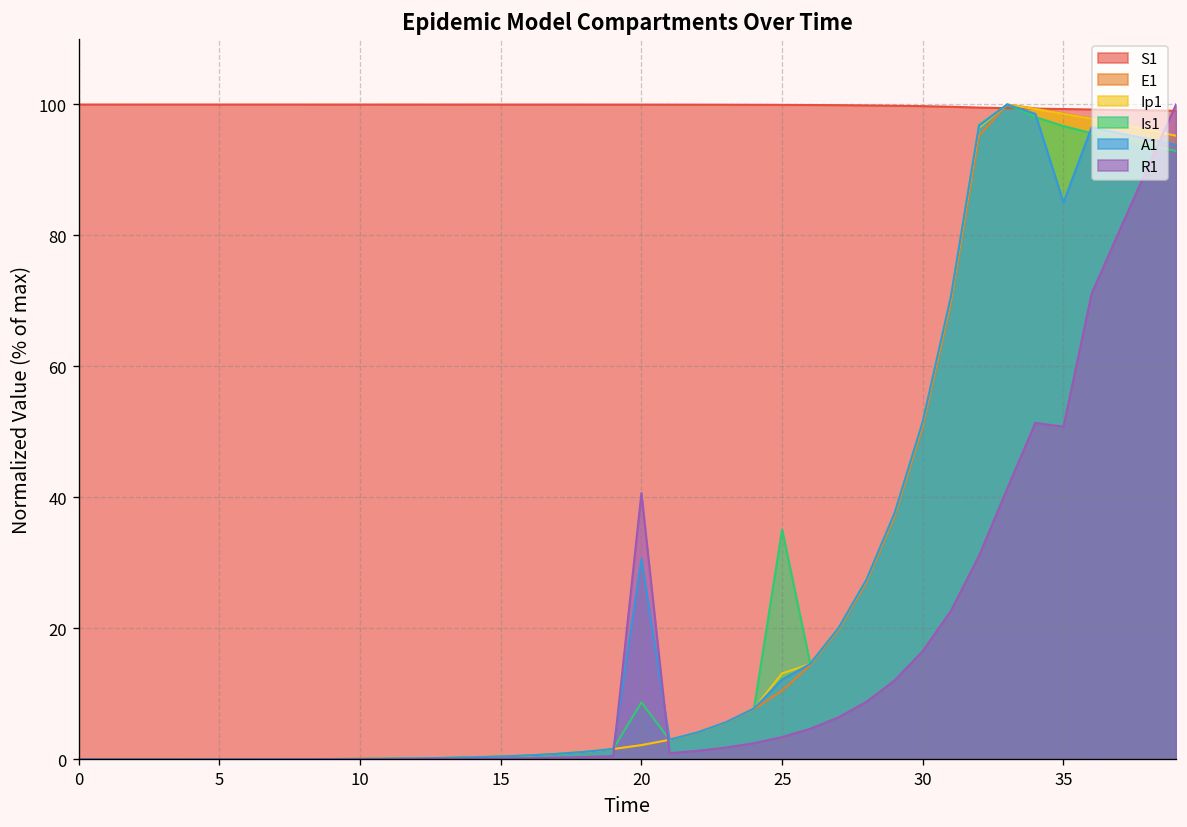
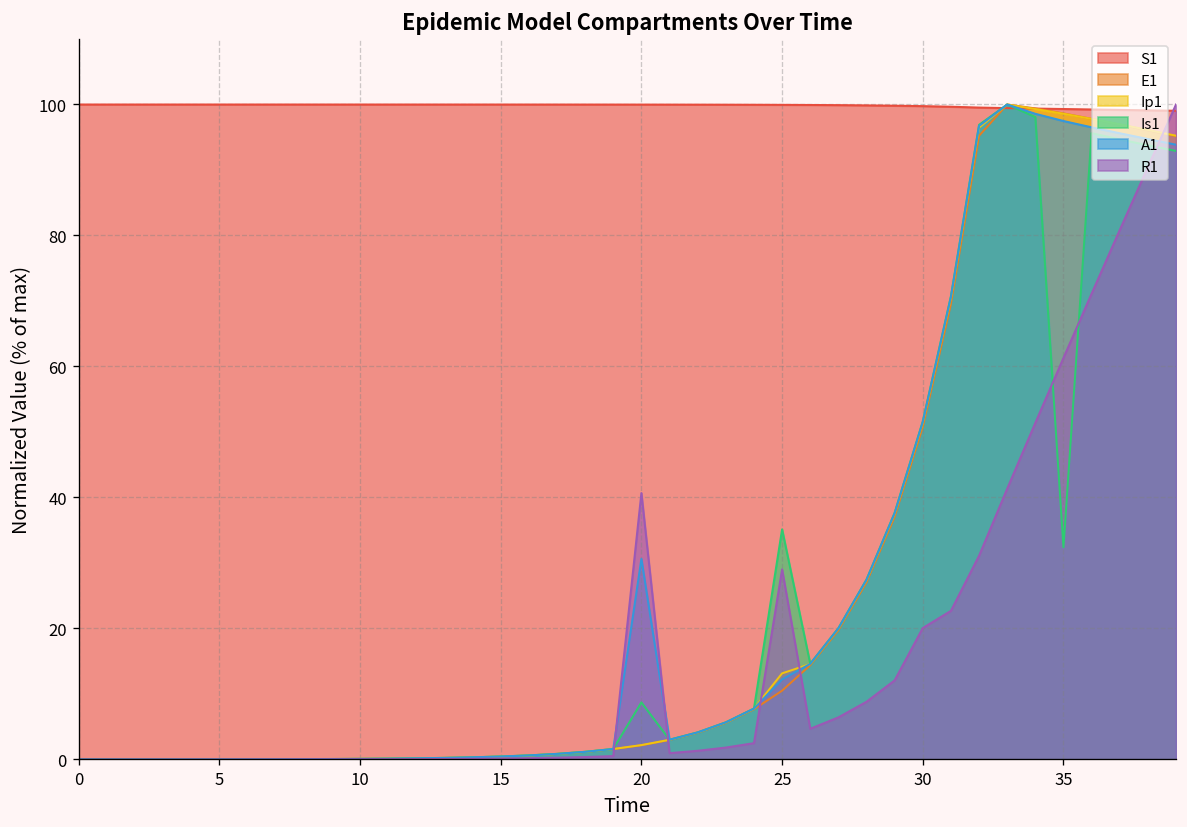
R1, 25: 3 -> 29
R1, 30: 17 -> 20
Is1, 35: 97 -> 32
A1, 35: 85 -> 97
R1, 35: 51 -> 61
